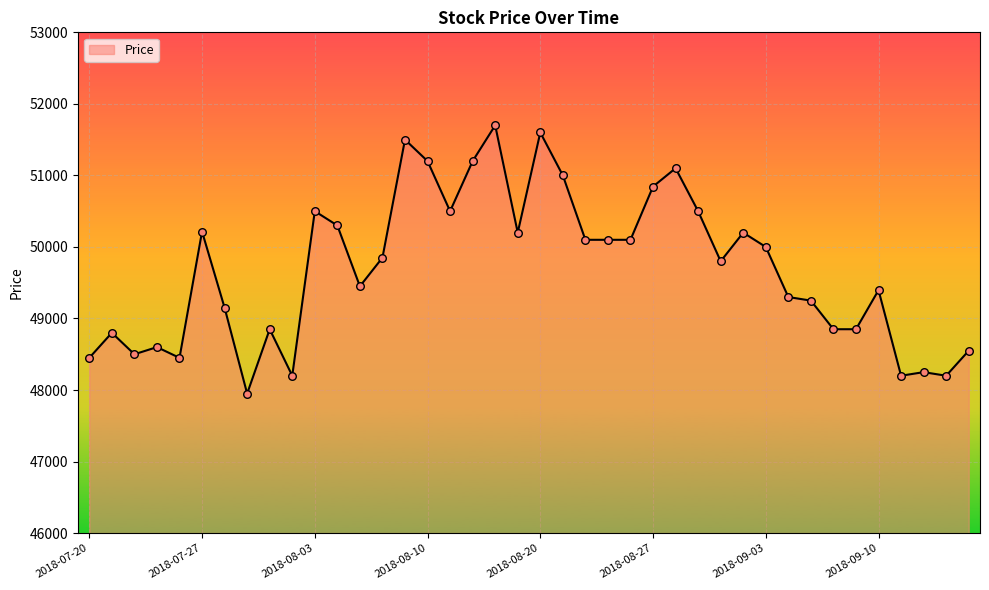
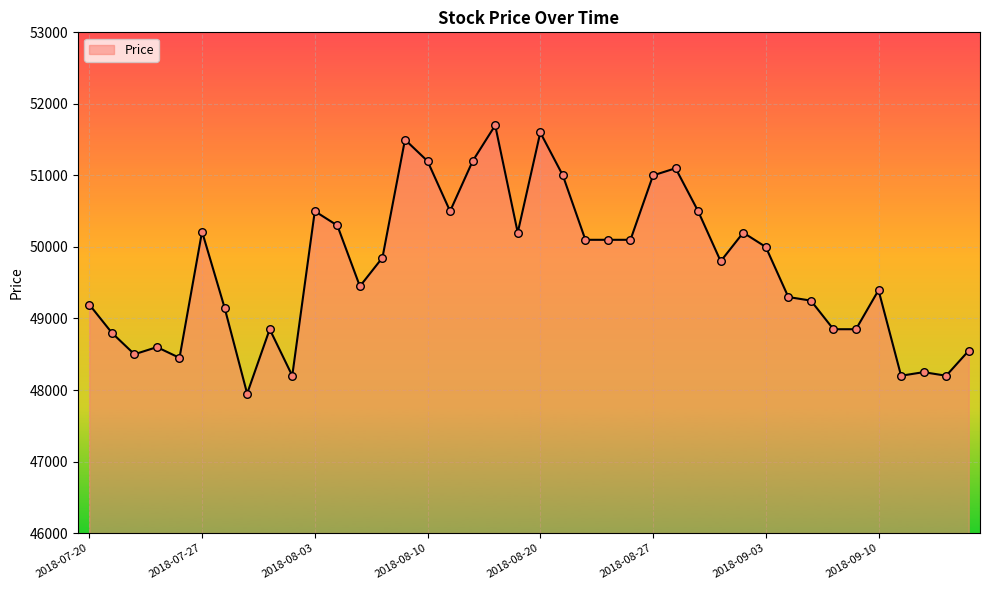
2018-07-20: 48500 -> 49200
2018-08-27: 50800 -> 51000
